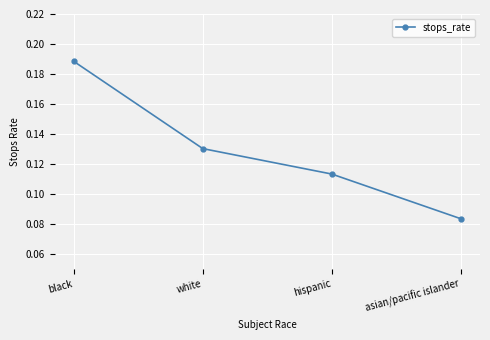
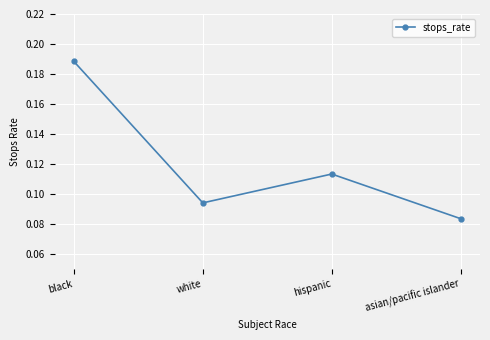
white: 0.130 -> 0.094
